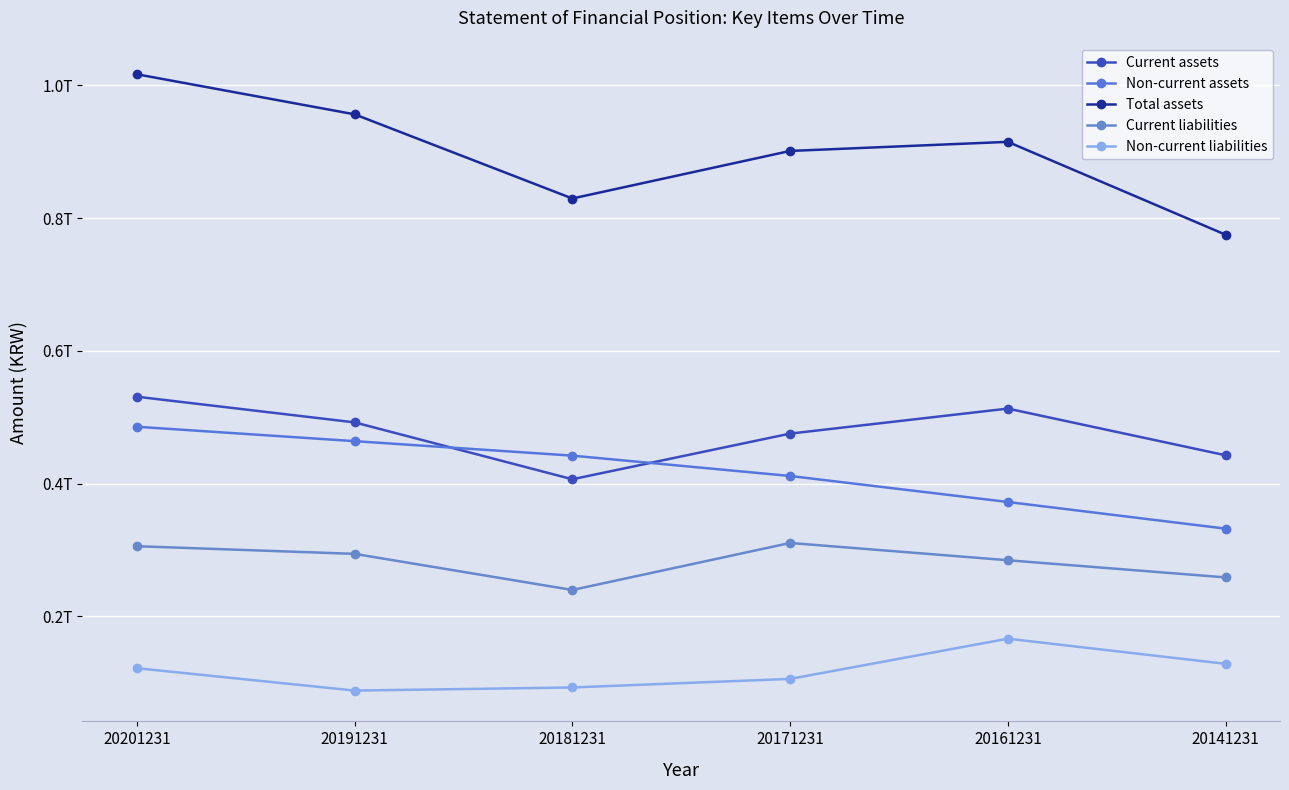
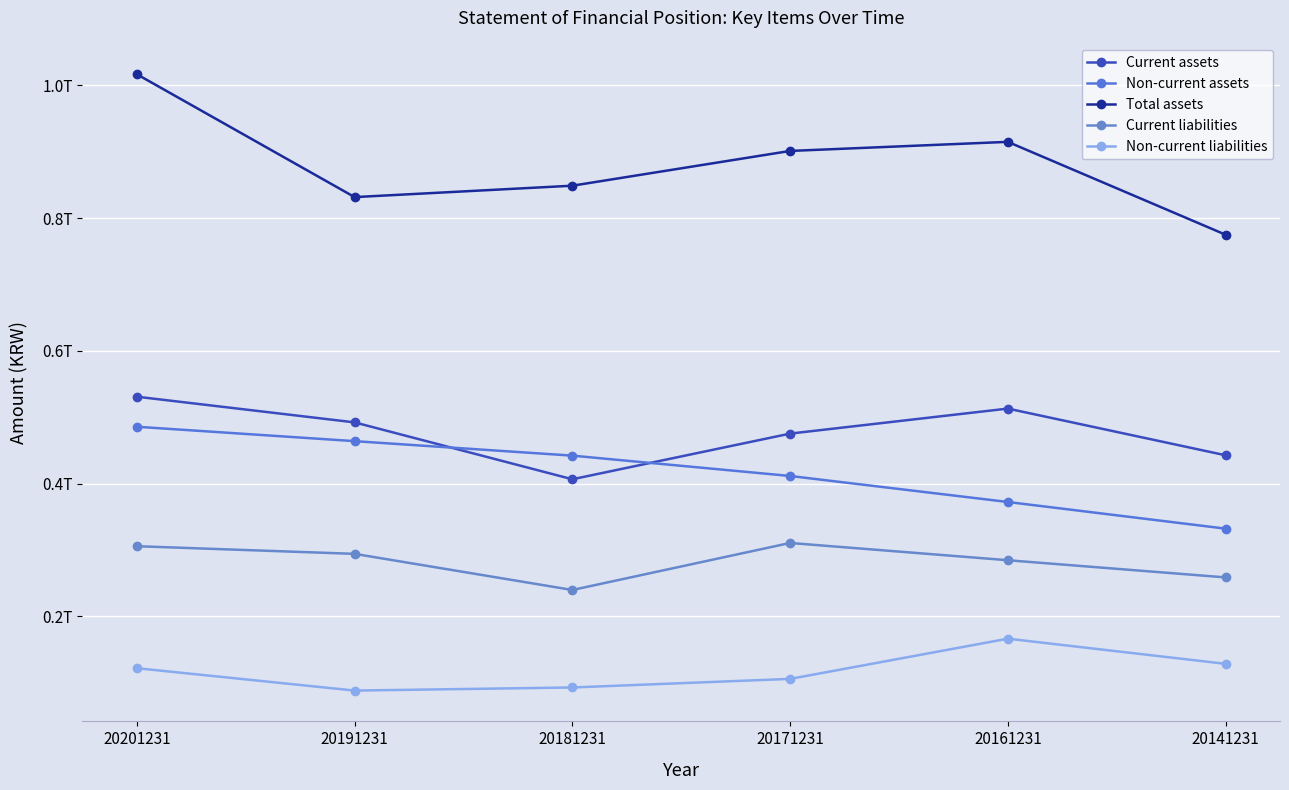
Total assets, 20191231: 0.96T -> 0.83T
Total assets, 20181231: 0.83T -> 0.85T
